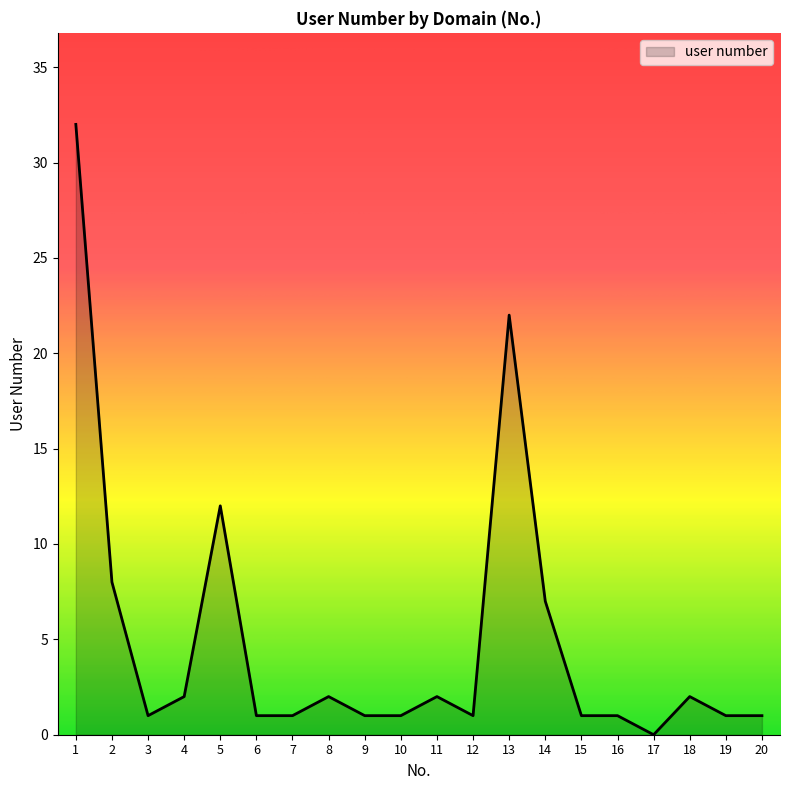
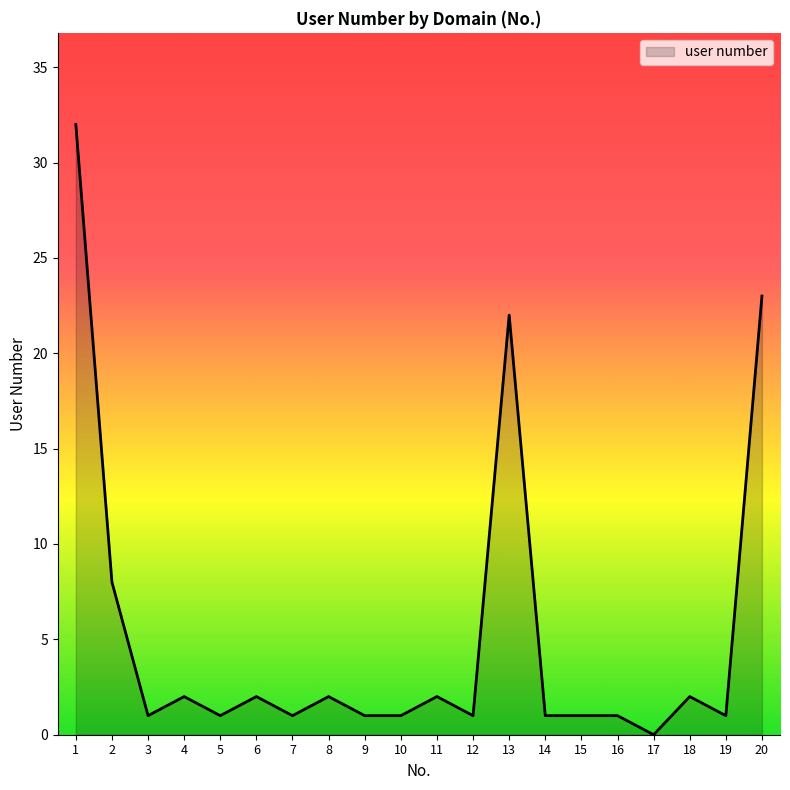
5: 12 -> 1
6: 1 -> 2
14: 7 -> 1
20: 1 -> 23
